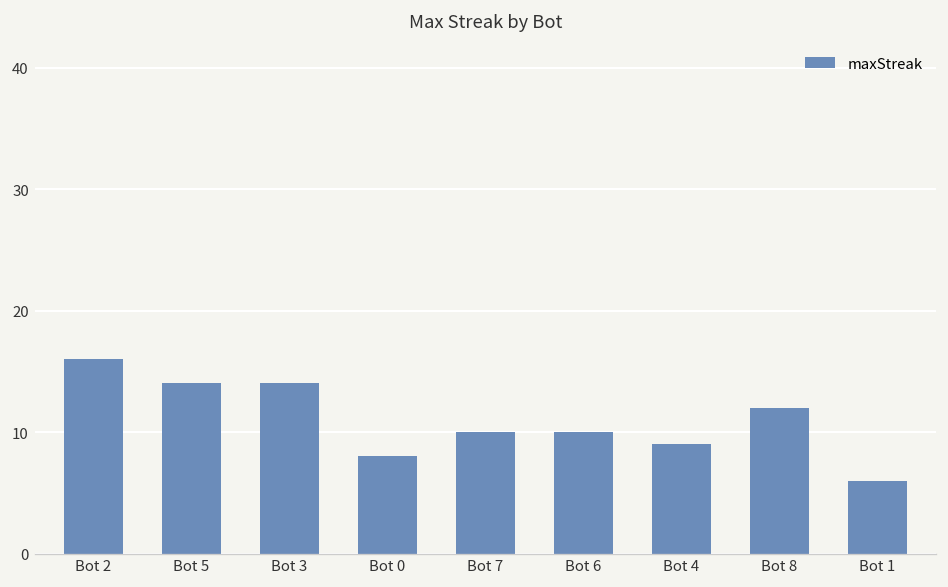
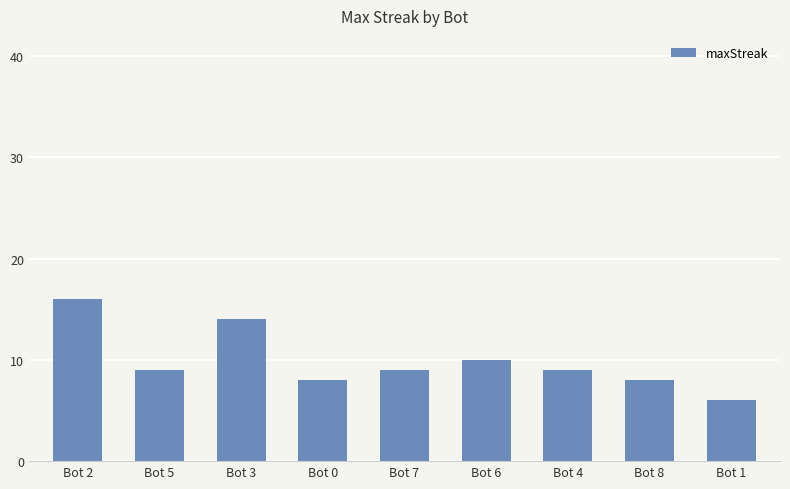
Bot 5: 14 -> 9
Bot 7: 10 -> 9
Bot 8: 12 -> 8
